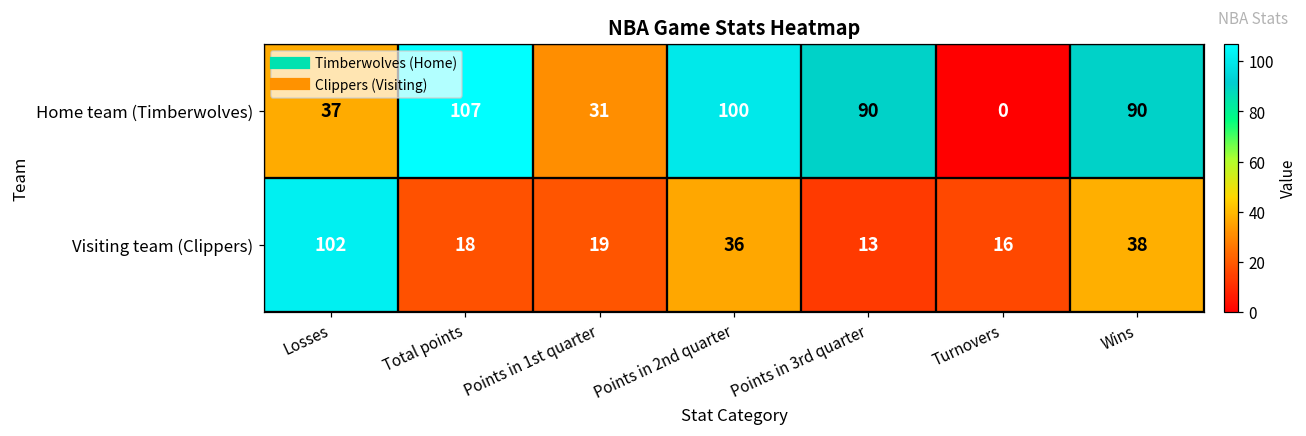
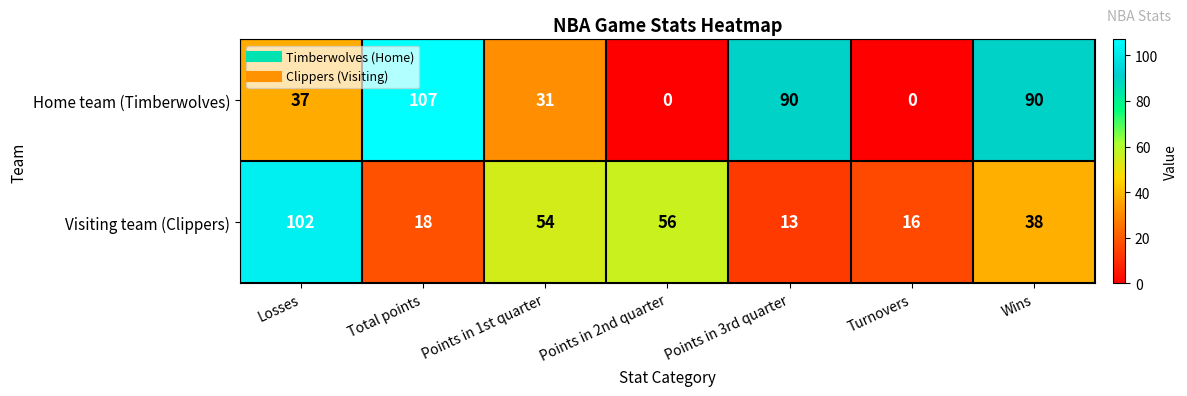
Home team (Timberwolves), Points in 2nd quarter: 100 -> 0
Visiting team (Clippers), Points in 1st quarter: 19 -> 54
Visiting team (Clippers), Points in 2nd quarter: 36 -> 56
